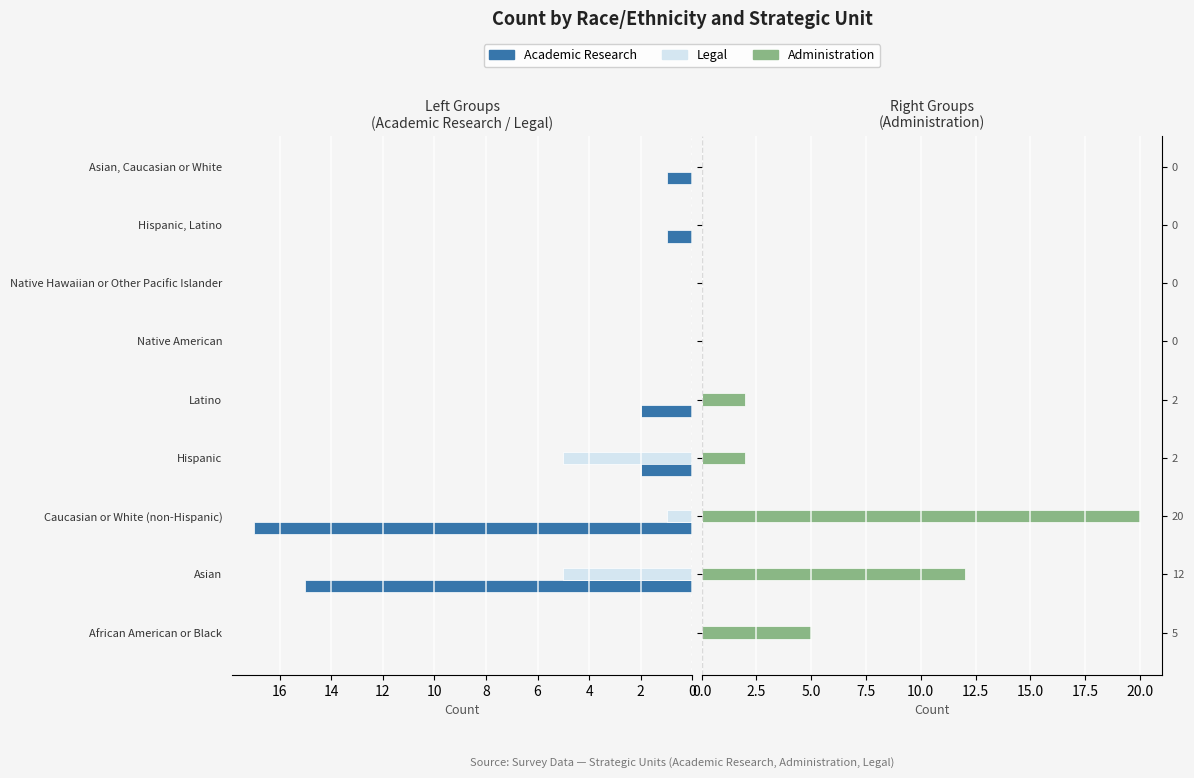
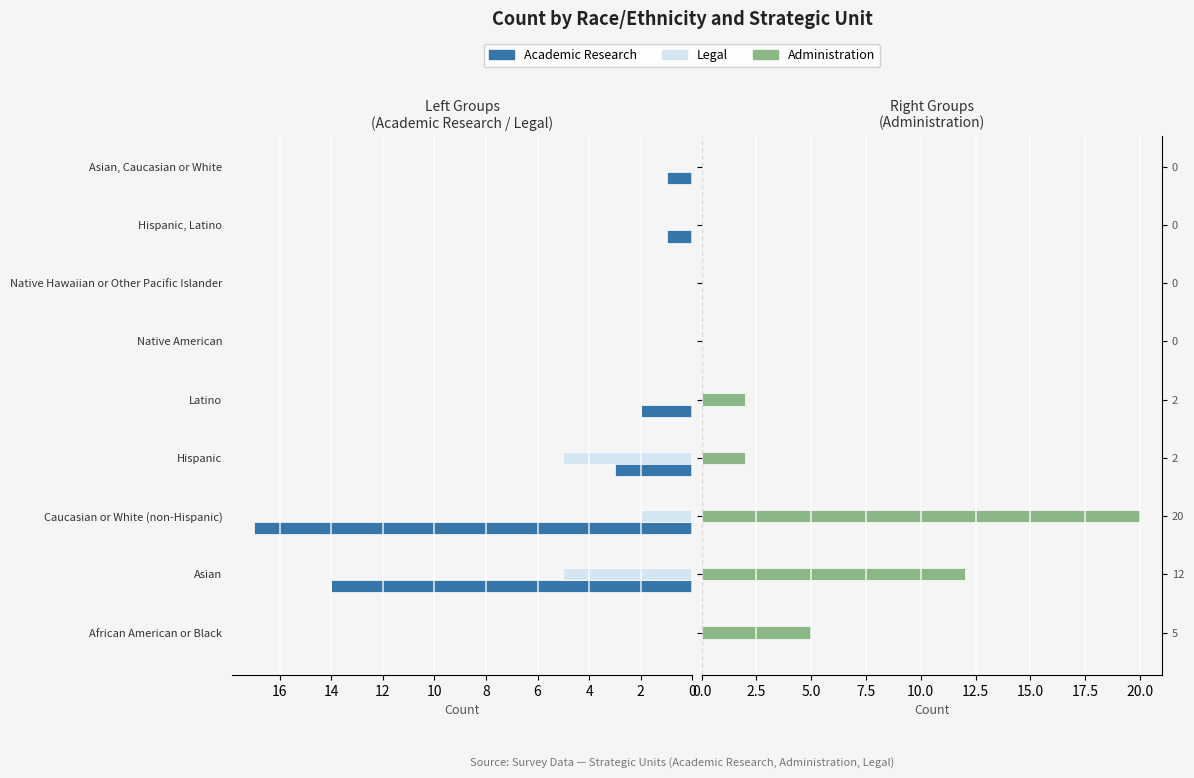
Left Groups (Academic Research / Legal), Academic Research, Hispanic: 2 -> 3
Left Groups (Academic Research / Legal), Legal, Caucasian or White (non-Hispanic): 1 -> 2
Left Groups (Academic Research / Legal), Academic Research, Asian: 15 -> 14
